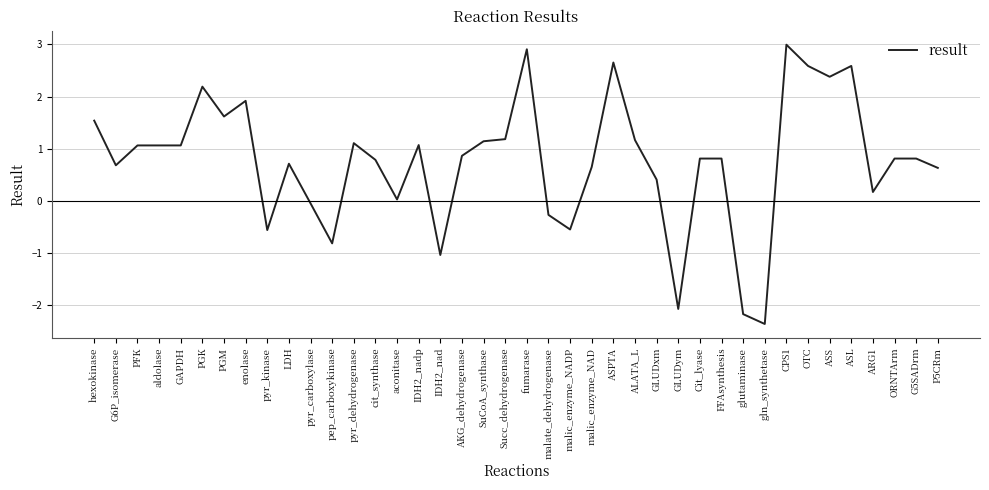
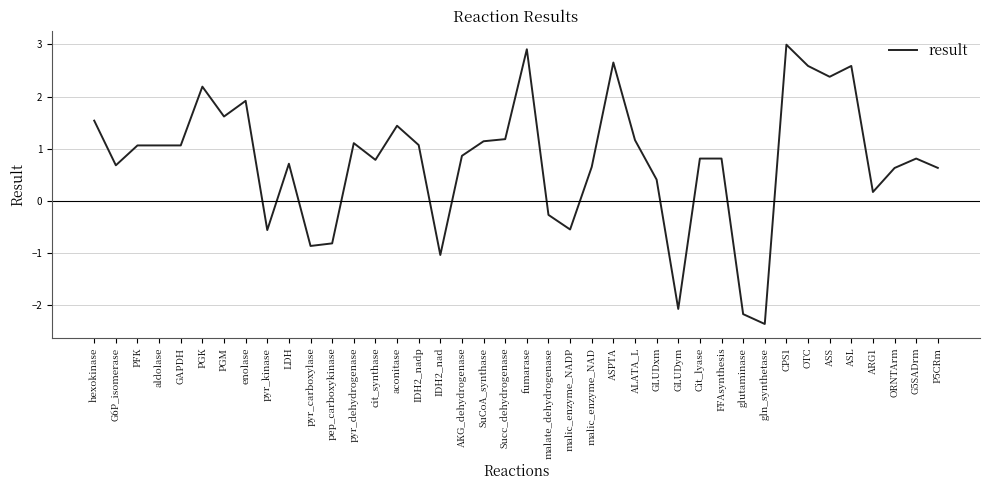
pyr_carboxylase: 0.0 -> -0.9
aconitase: 0.0 -> 1.4
ORNTArm: 0.8 -> 0.6
